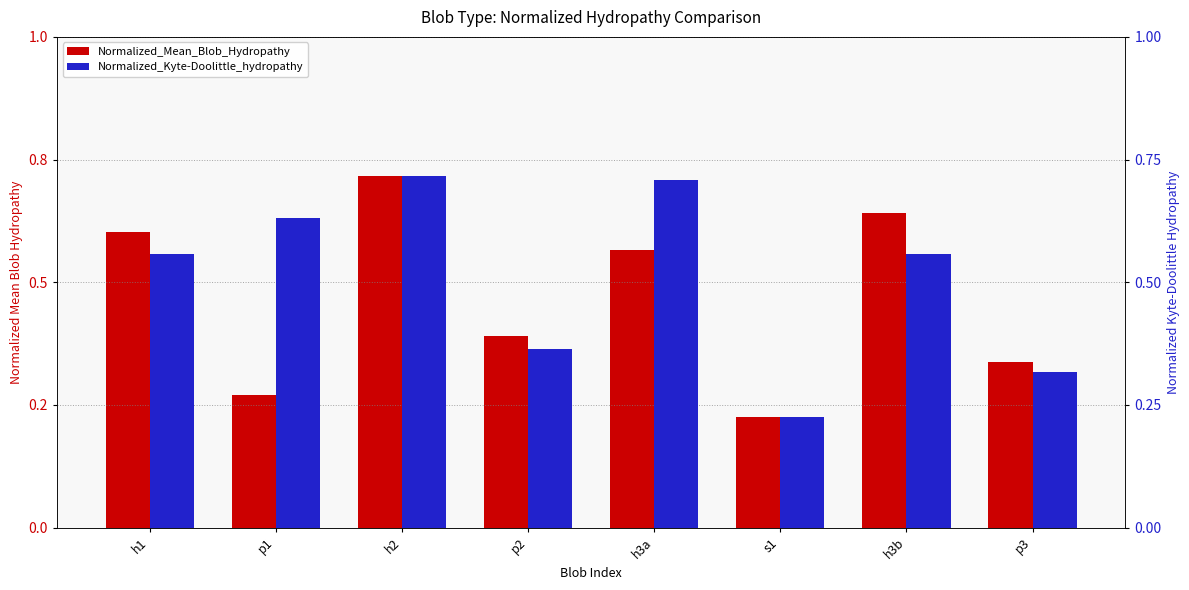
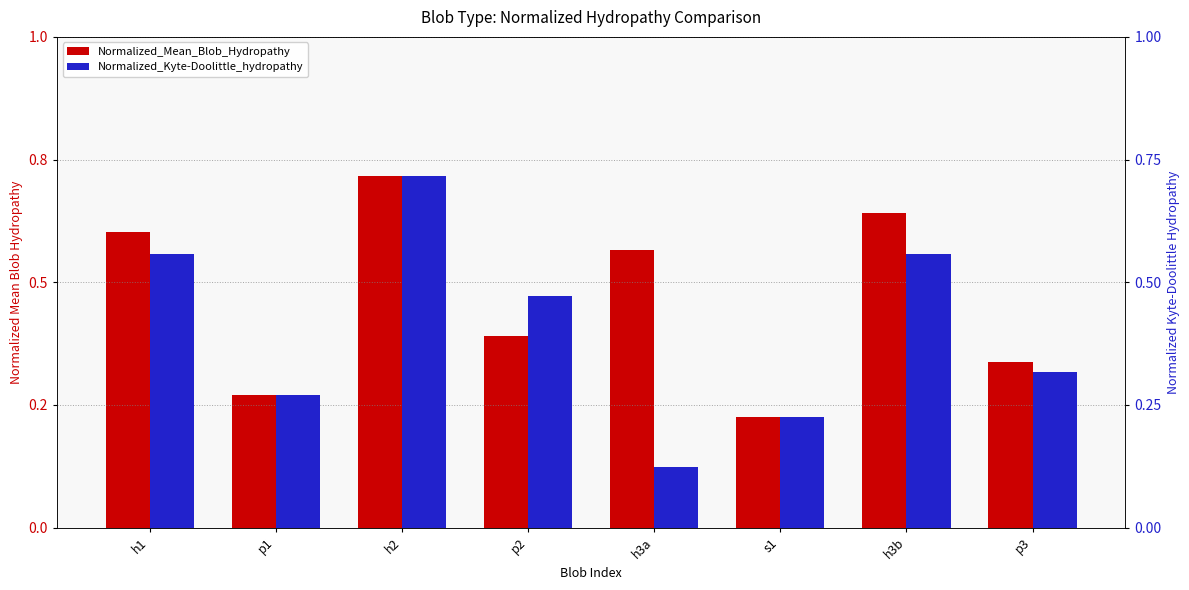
Normalized_Kyte-Doolittle_hydropathy, p1: 0.63 -> 0.27
Normalized_Kyte-Doolittle_hydropathy, p2: 0.36 -> 0.47
Normalized_Kyte-Doolittle_hydropathy, h3a: 0.71 -> 0.12
